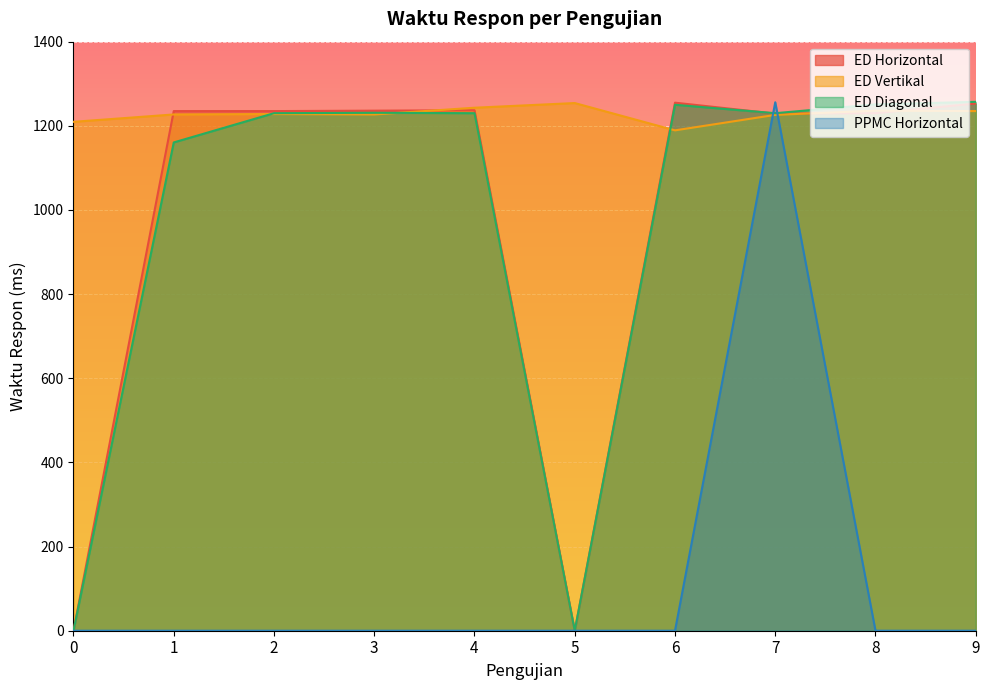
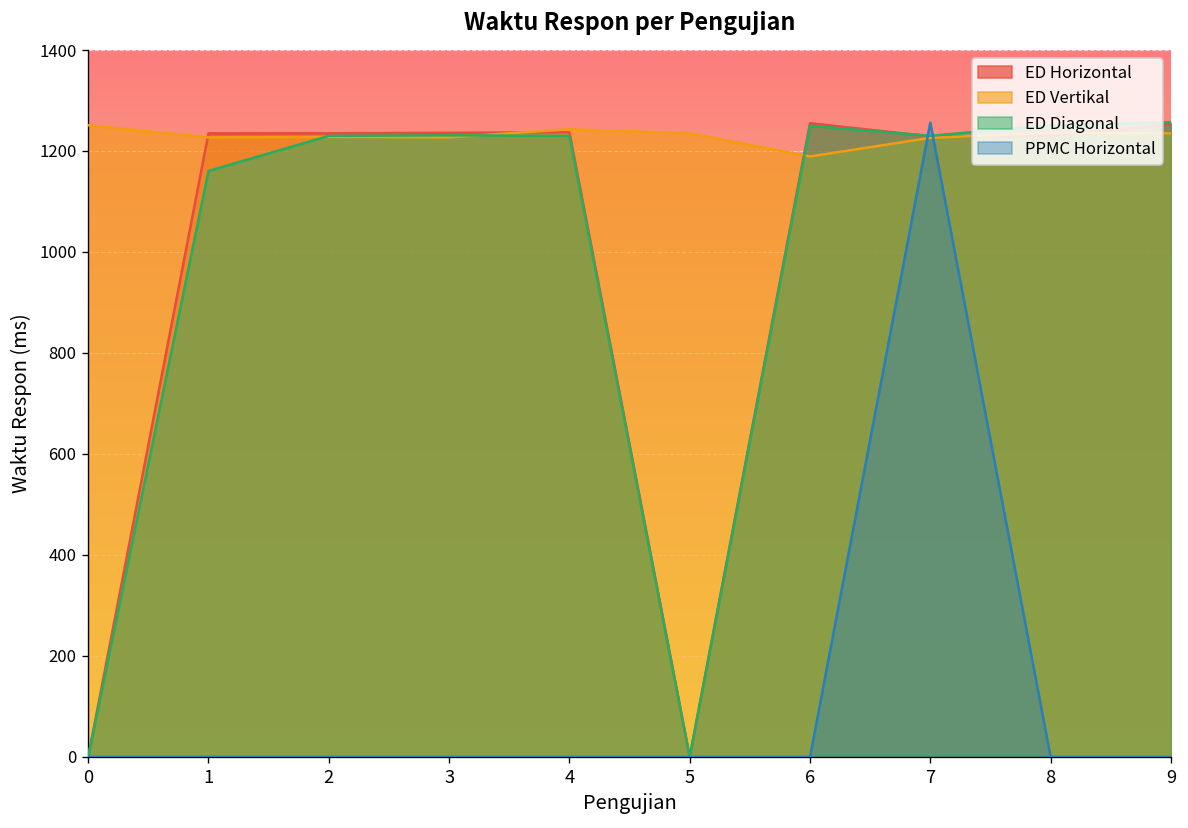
ED Vertikal, 0: 1210 -> 1250
ED Vertikal, 5: 1250 -> 1240
